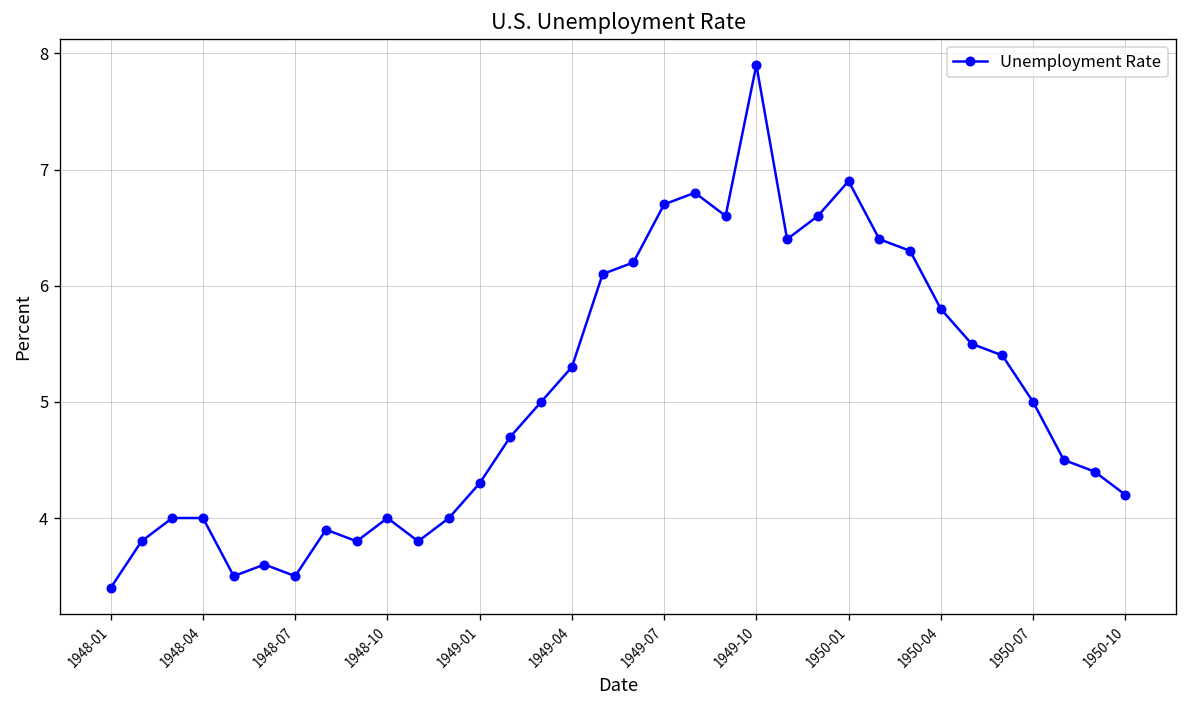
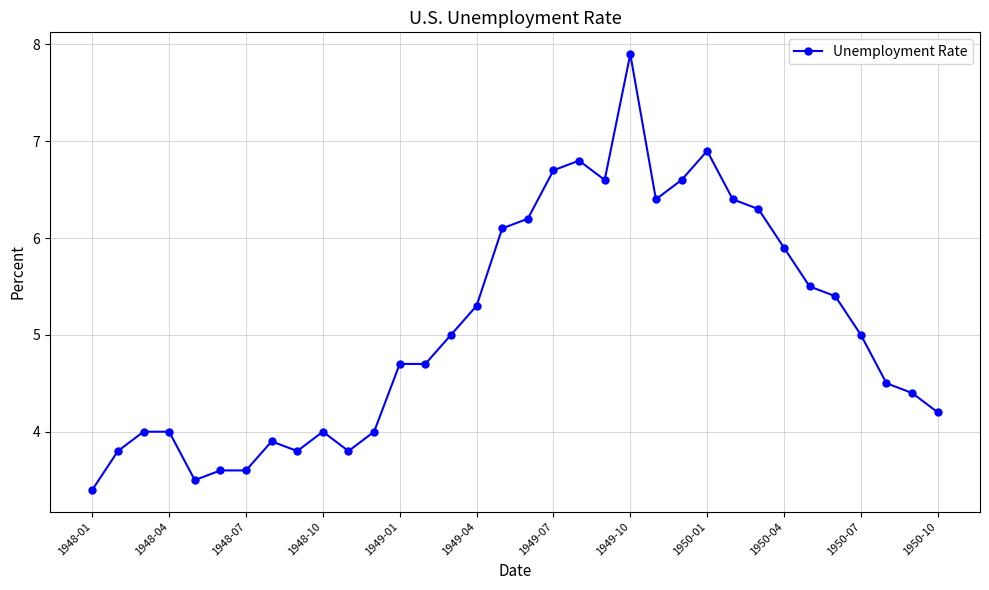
1948-07: 3.5 -> 3.6
1949-01: 4.3 -> 4.7
1950-04: 5.8 -> 5.9
